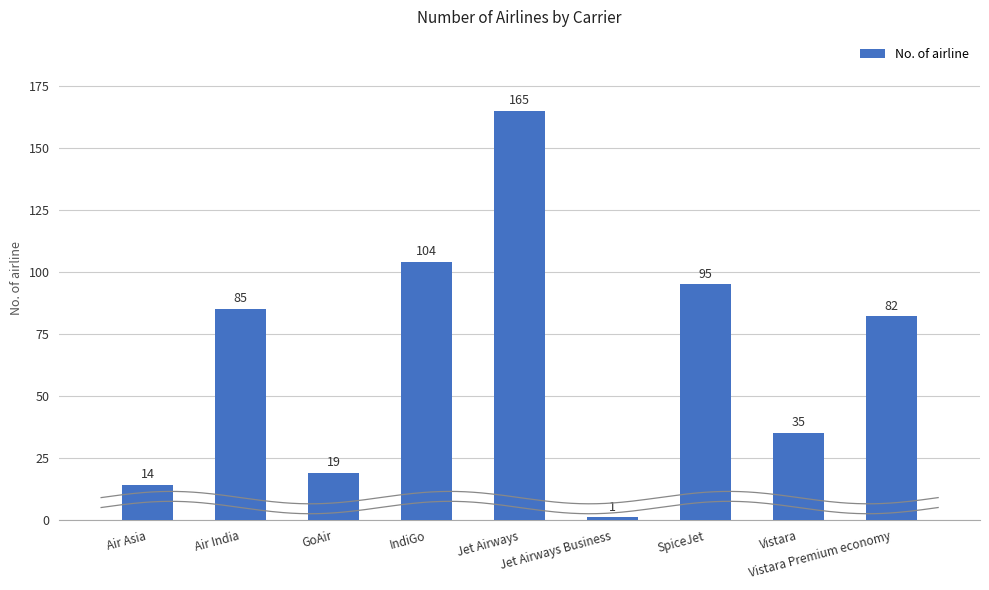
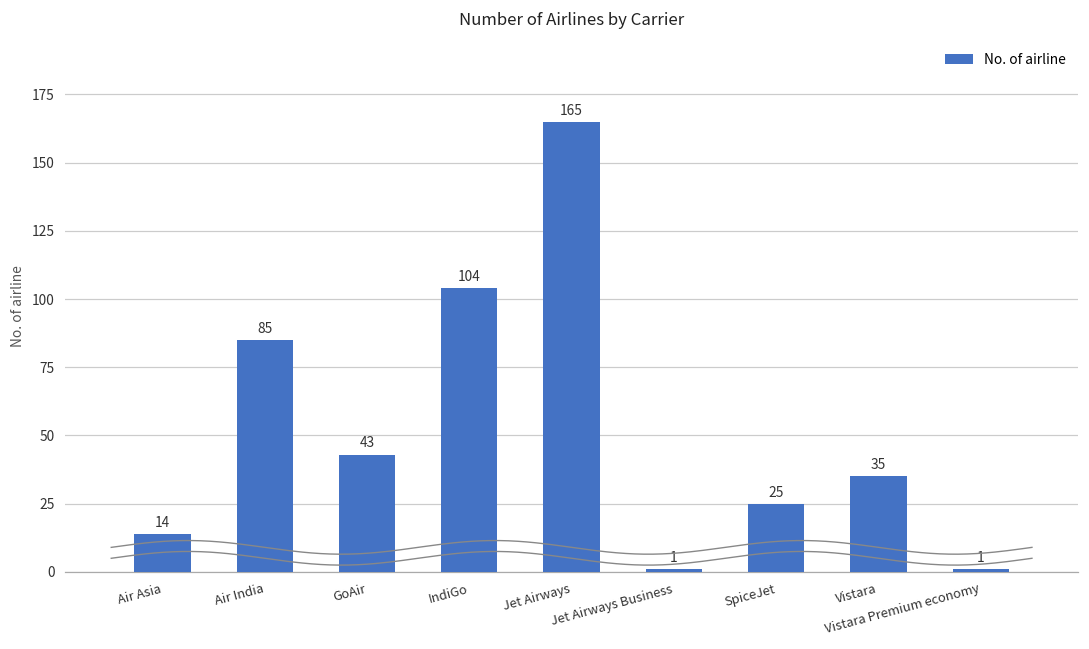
No. of airline, GoAir: 19 -> 43
No. of airline, SpiceJet: 95 -> 25
No. of airline, Vistara Premium economy: 82 -> 1
